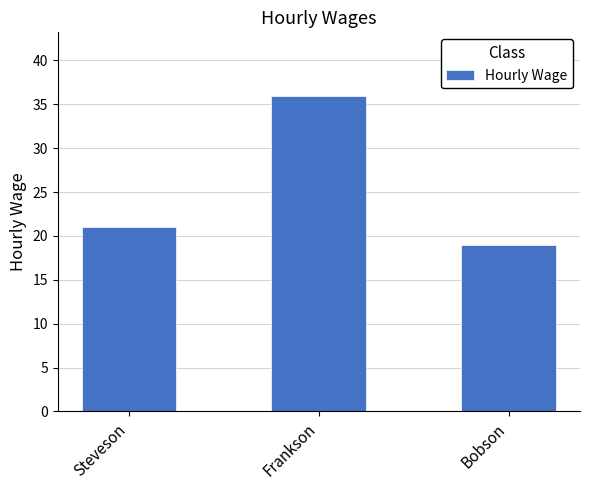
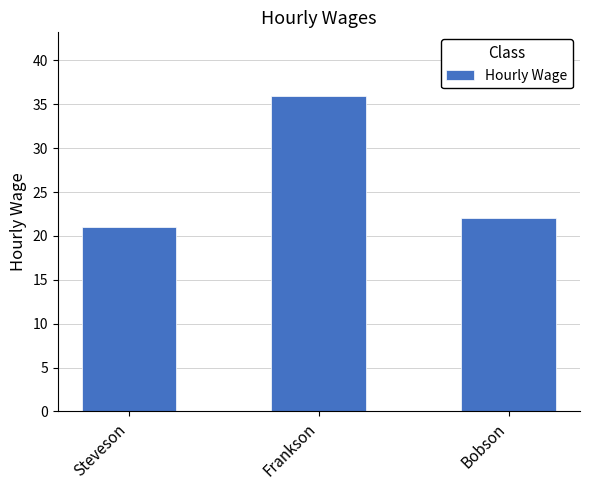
Bobson: 19 -> 22
